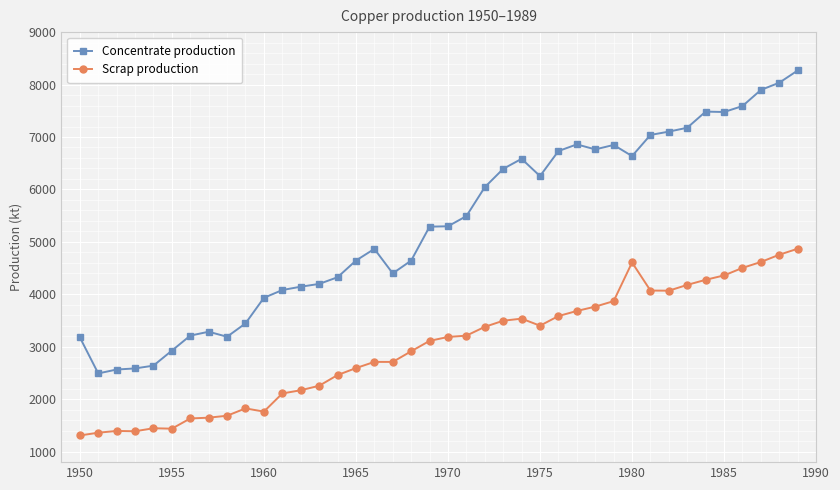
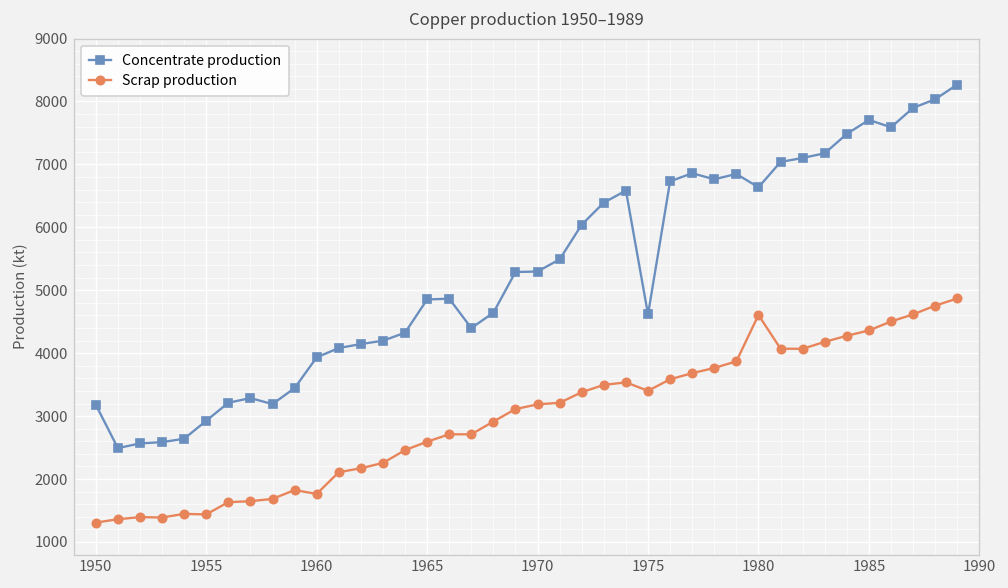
Concentrate production, 1965: 4600 -> 4900
Concentrate production, 1975: 6300 -> 4600
Concentrate production, 1985: 7500 -> 7700
